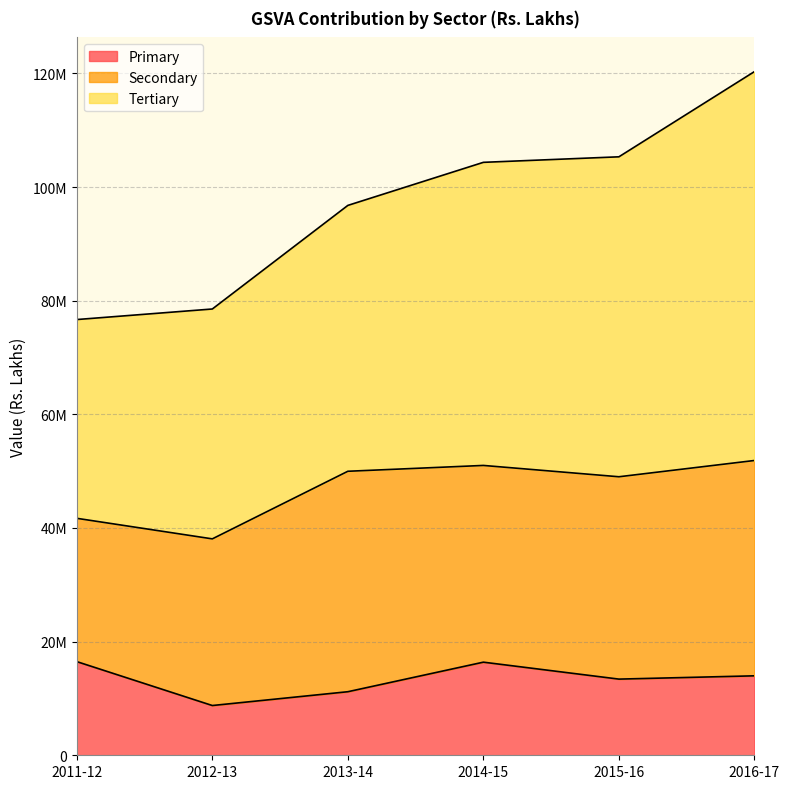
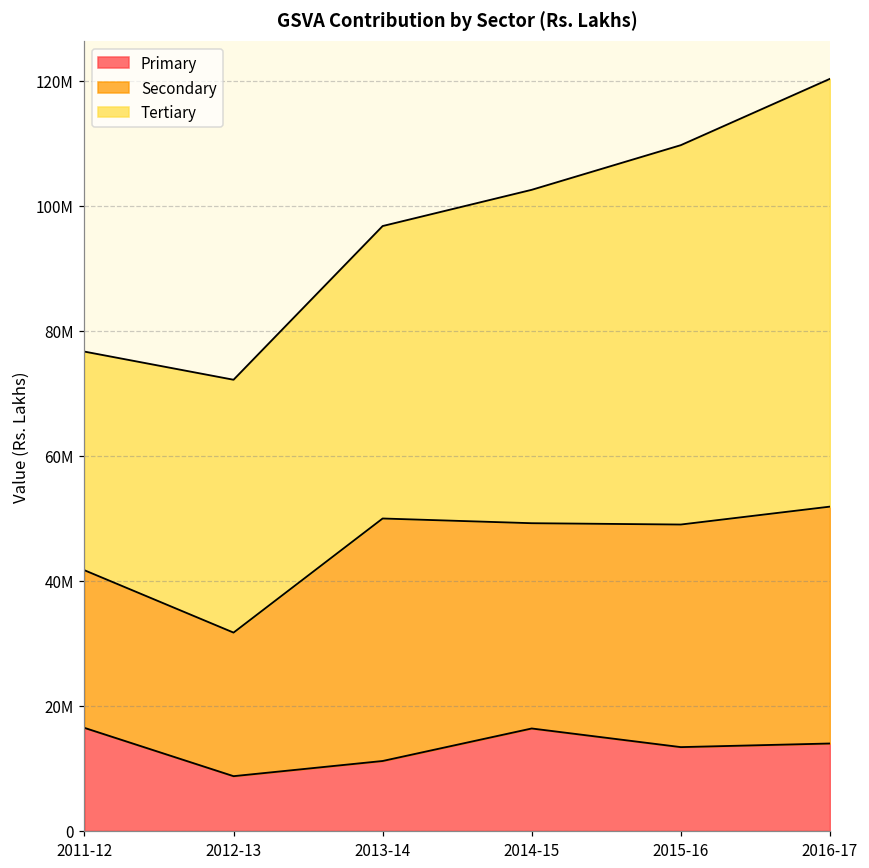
Secondary, 2012-13: 29000000 -> 23000000
Secondary, 2014-15: 35000000 -> 33000000
Tertiary, 2015-16: 56000000 -> 61000000
